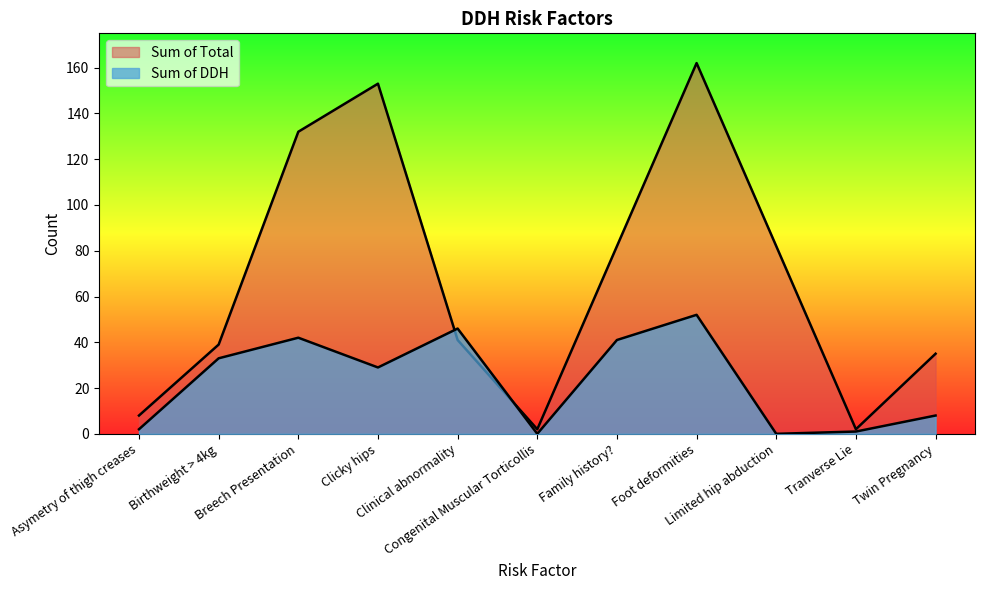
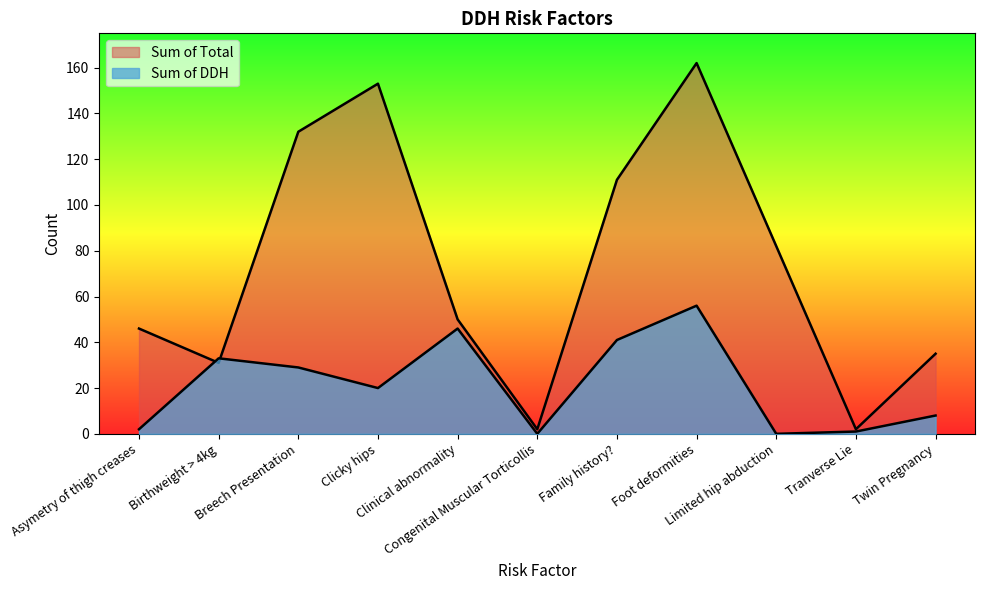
Sum of Total, Asymetry of thigh creases: 8 -> 46
Sum of Total, Birthweight > 4kg: 39 -> 31
Sum of DDH, Breech Presentation: 42 -> 29
Sum of DDH, Clicky hips: 29 -> 20
Sum of Total, Clinical abnormality: 41 -> 50
Sum of Total, Family history?: 82 -> 111
Sum of DDH, Foot deformities: 52 -> 56
